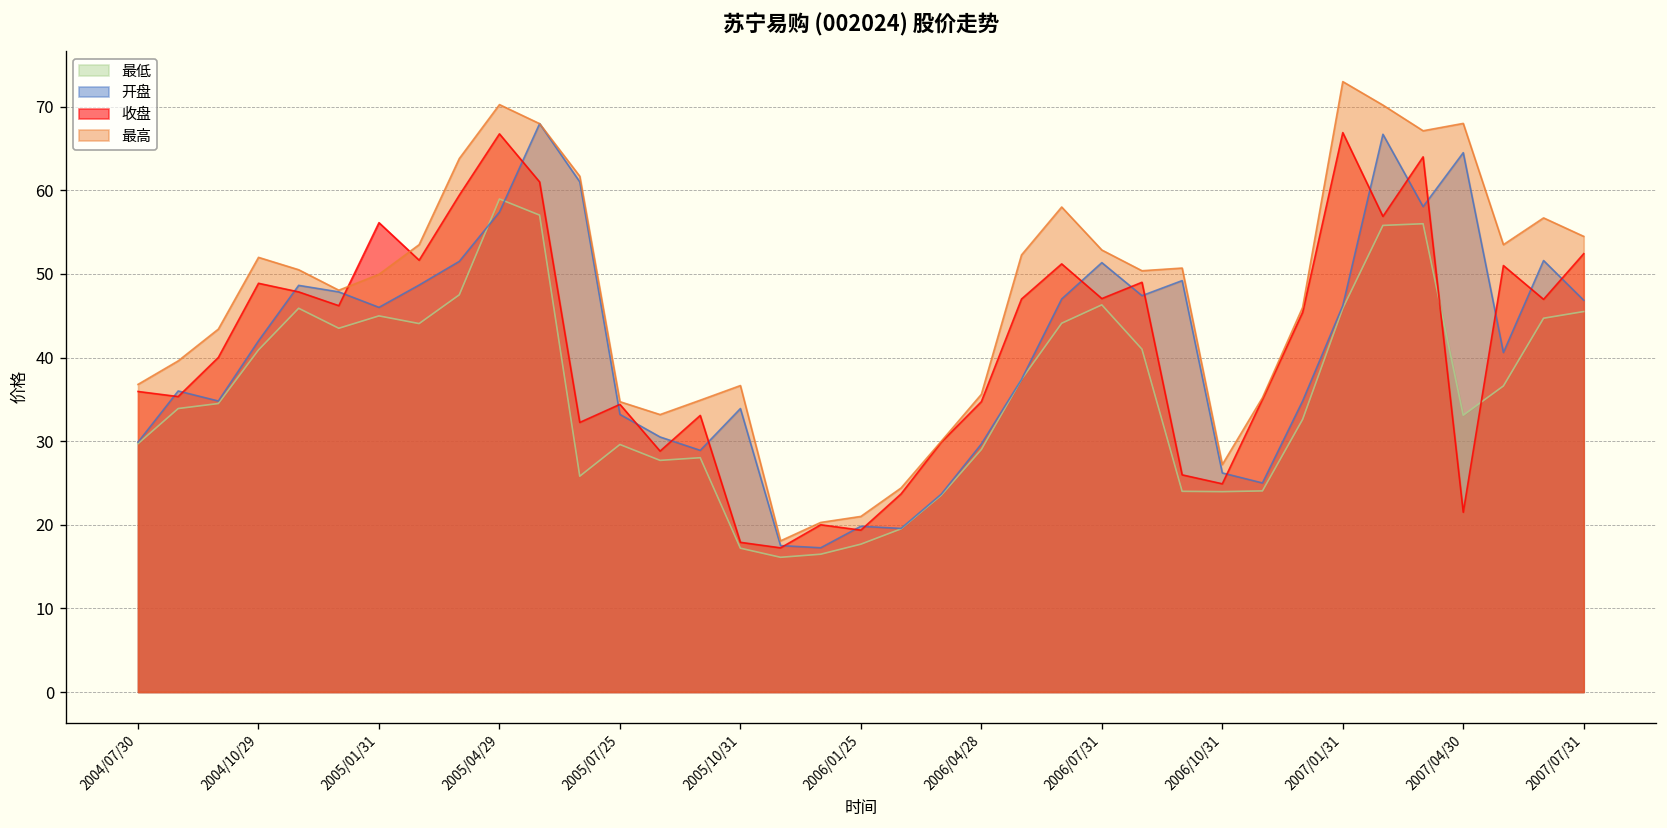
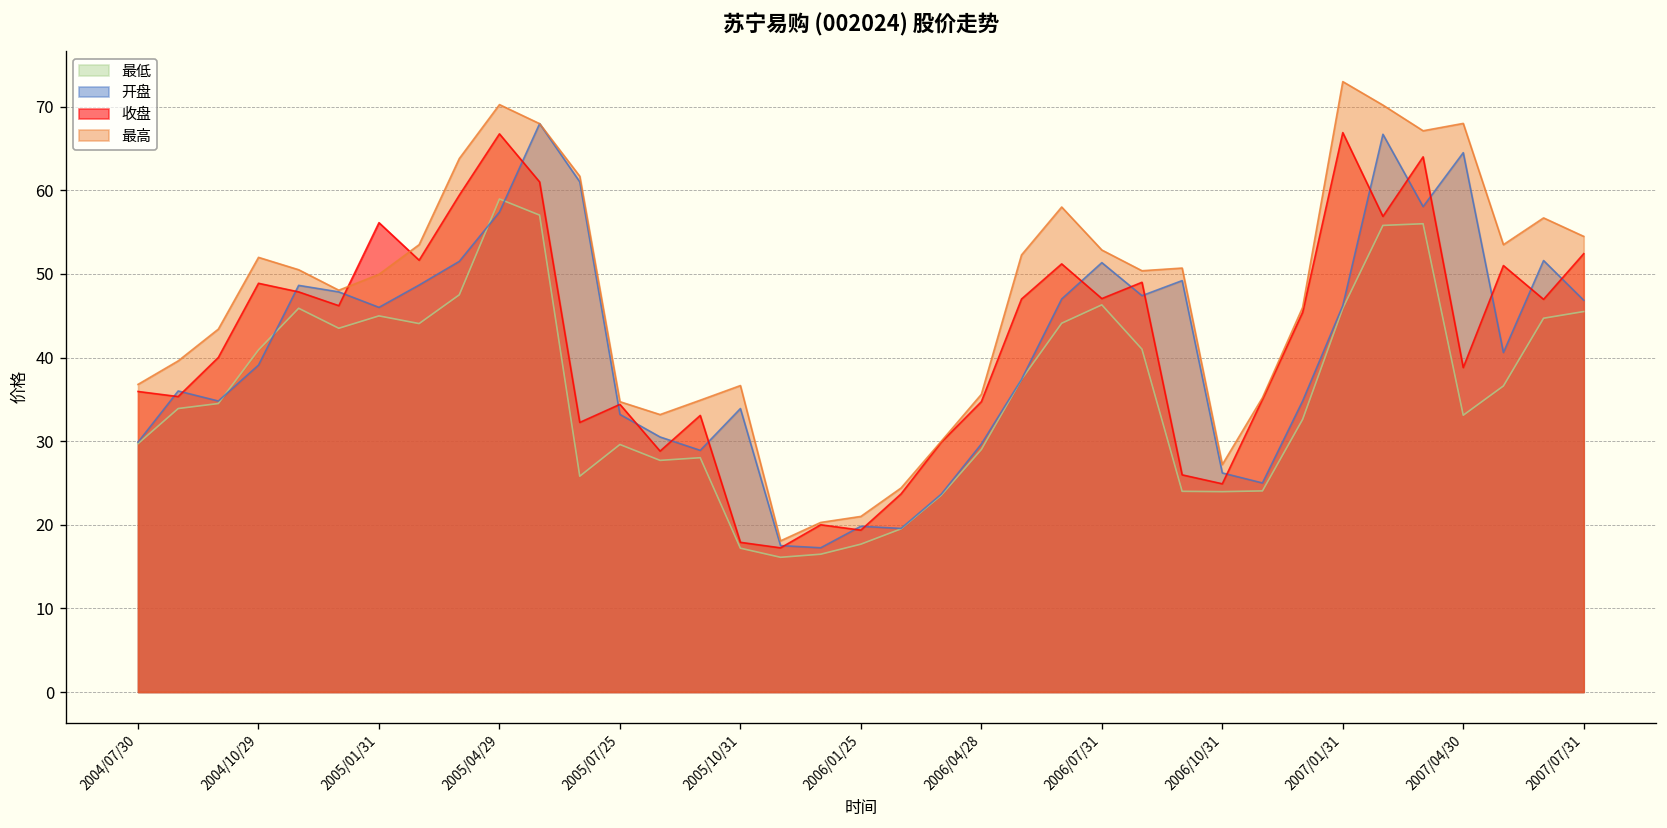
开盘, 2004/10/29: 42 -> 39
收盘, 2007/04/30: 22 -> 39
